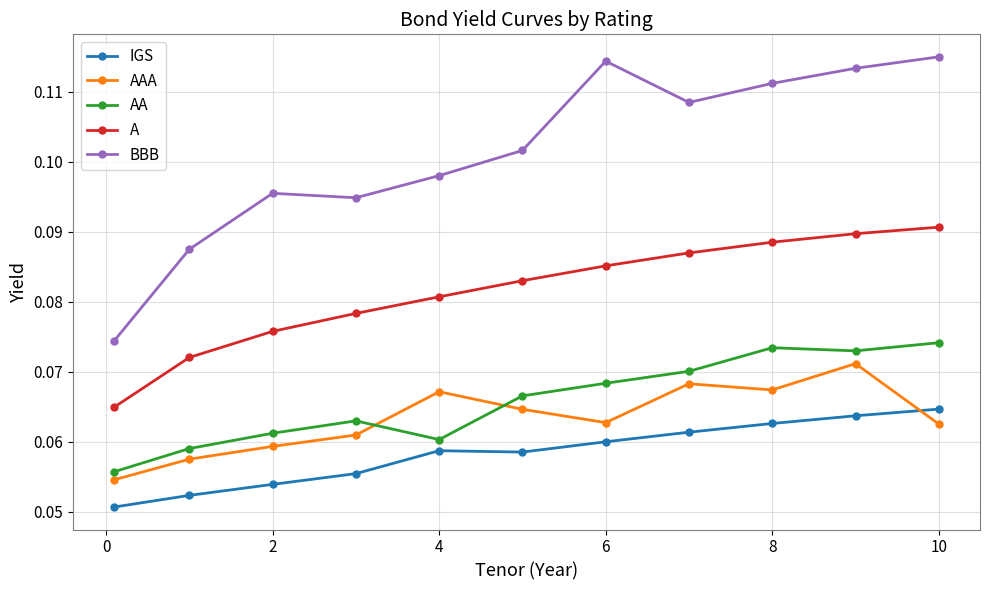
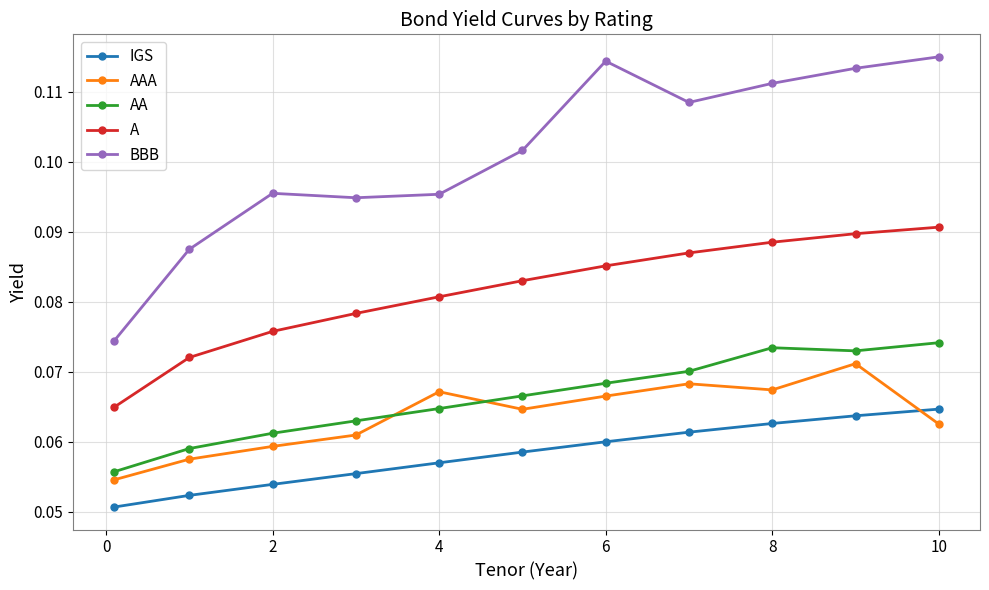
IGS, 4: 0.059 -> 0.057
AA, 4: 0.060 -> 0.065
BBB, 4: 0.098 -> 0.095
AAA, 6: 0.063 -> 0.066
